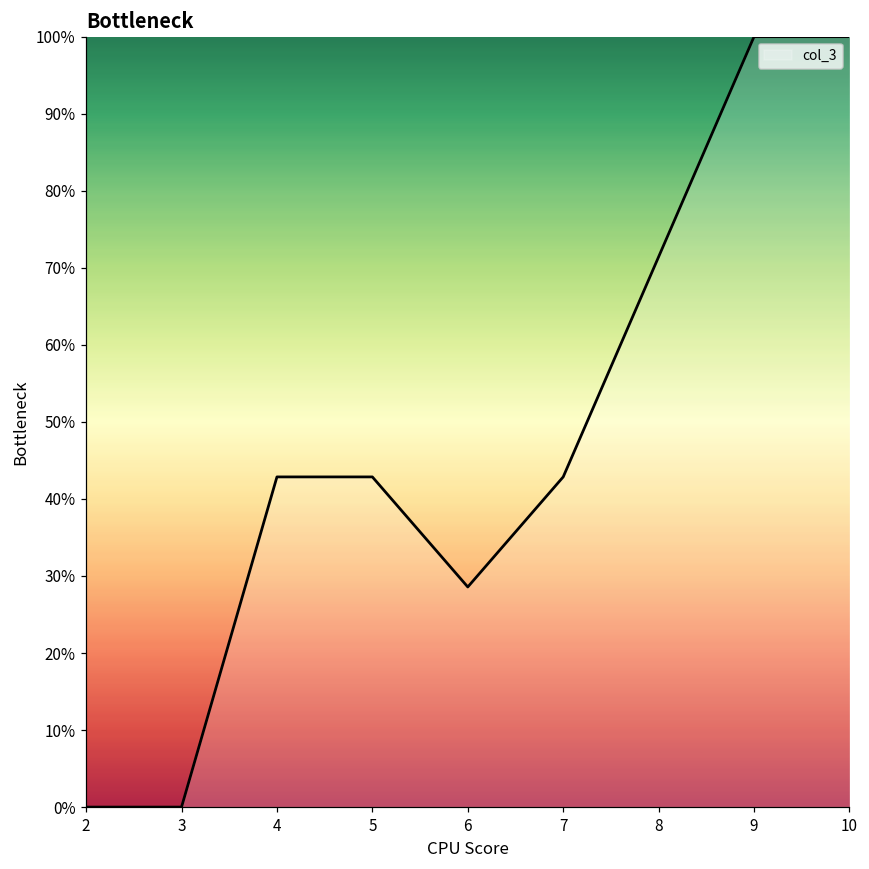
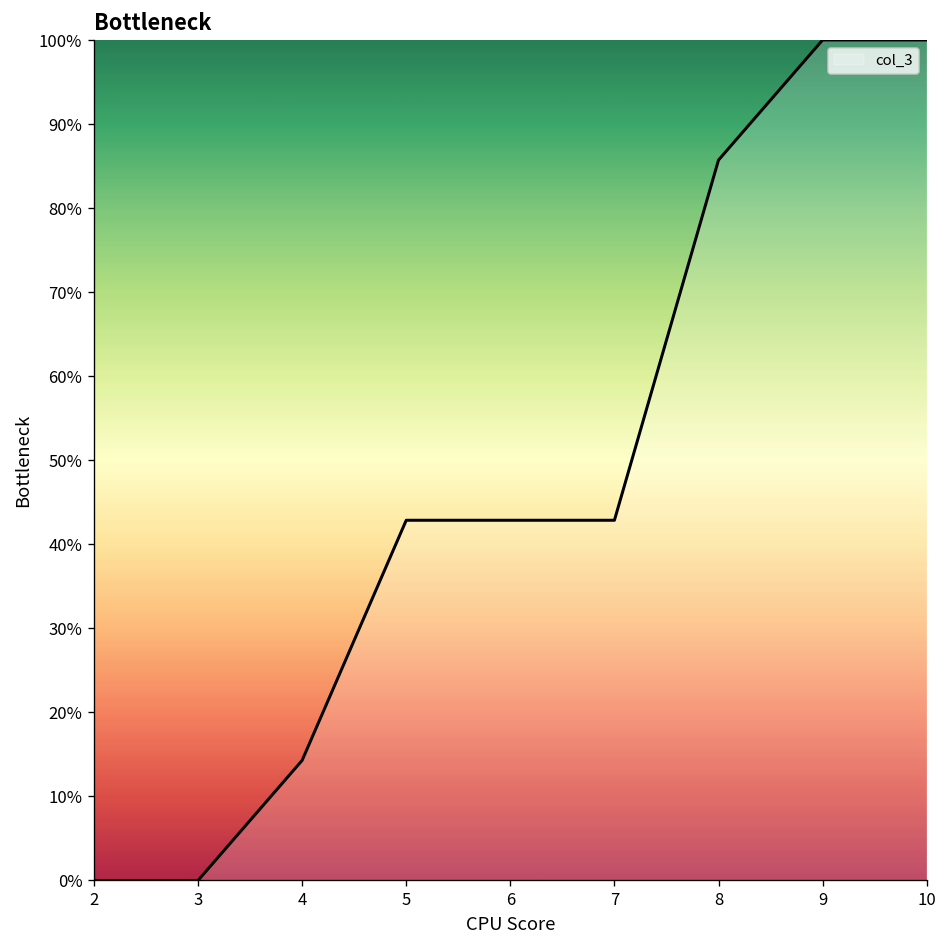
4: 43% -> 14%
6: 29% -> 43%
8: 71% -> 86%
